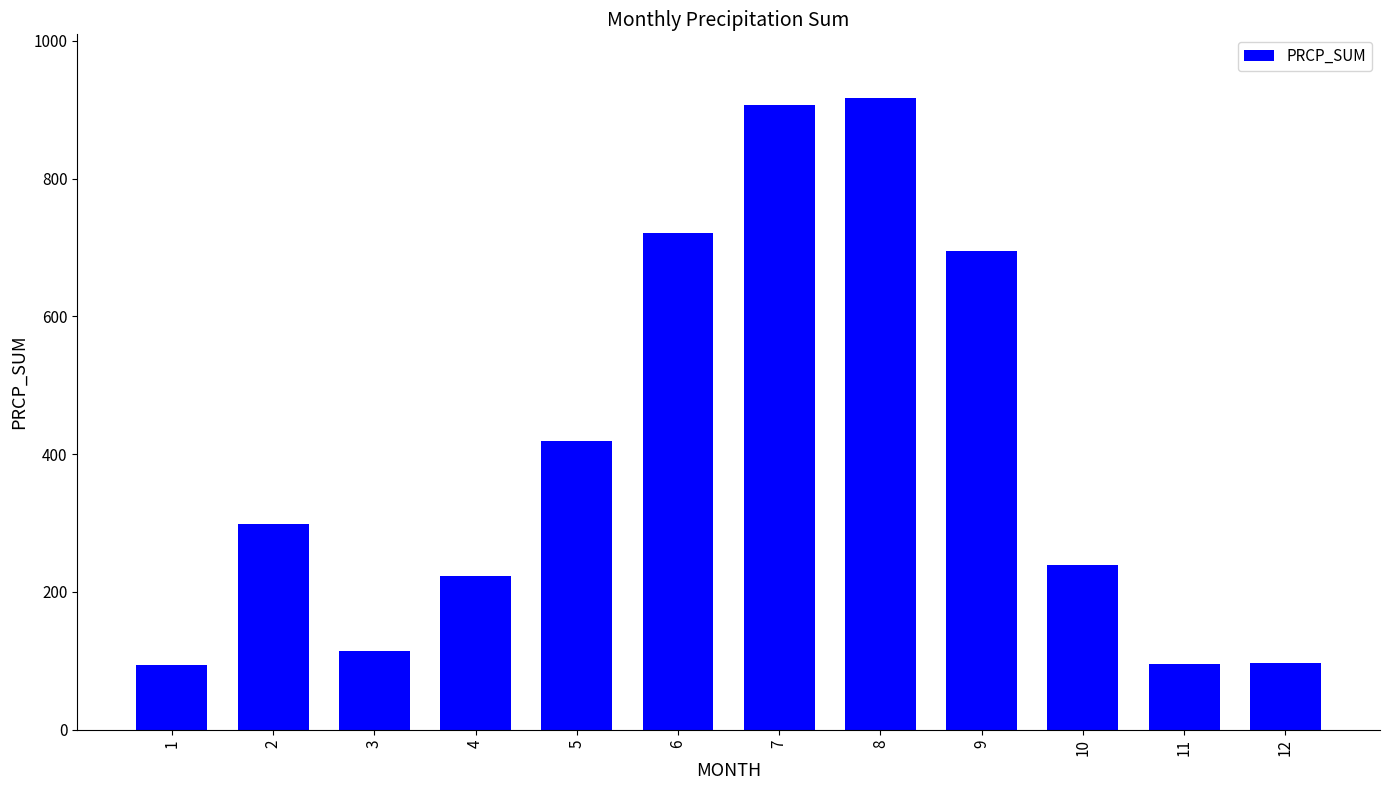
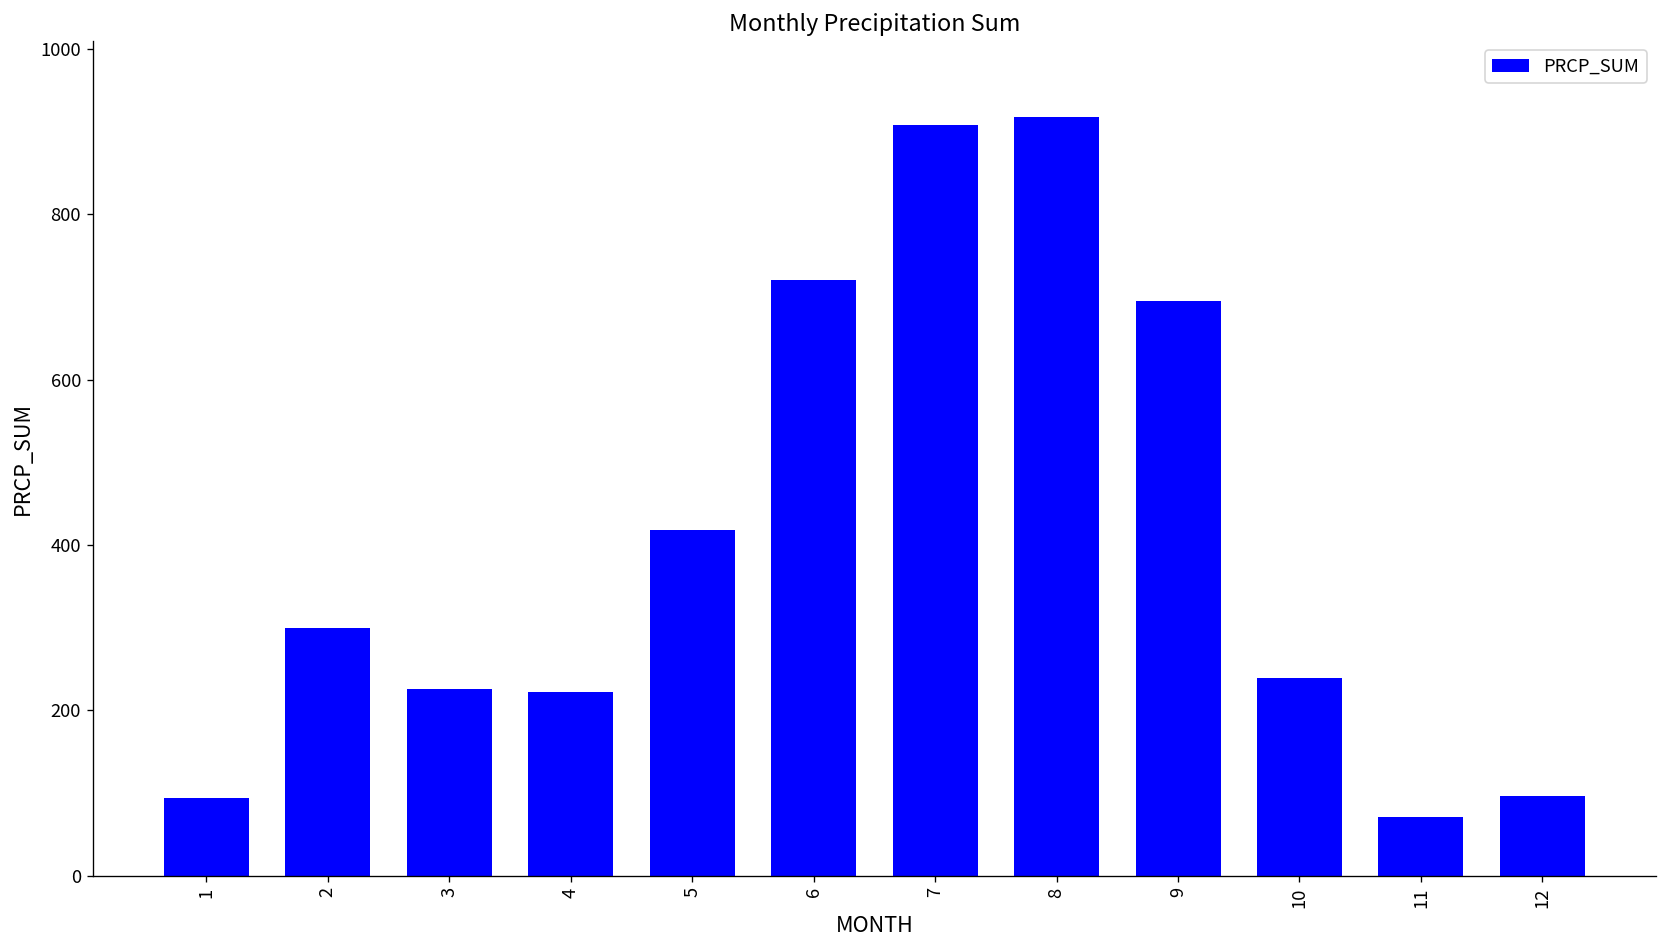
3: 110 -> 230
11: 90 -> 70
